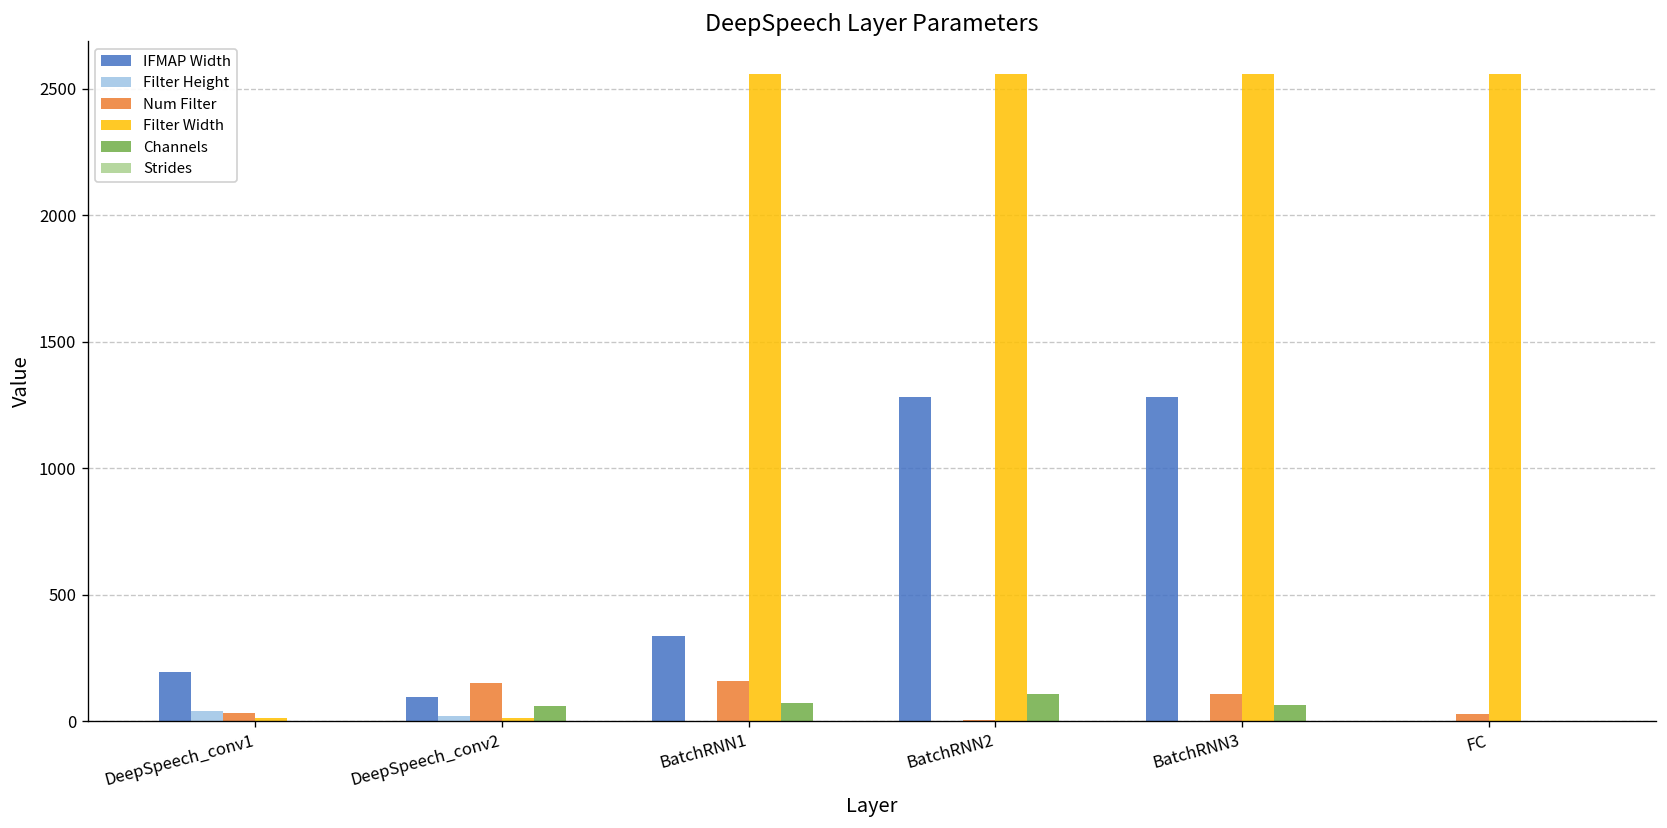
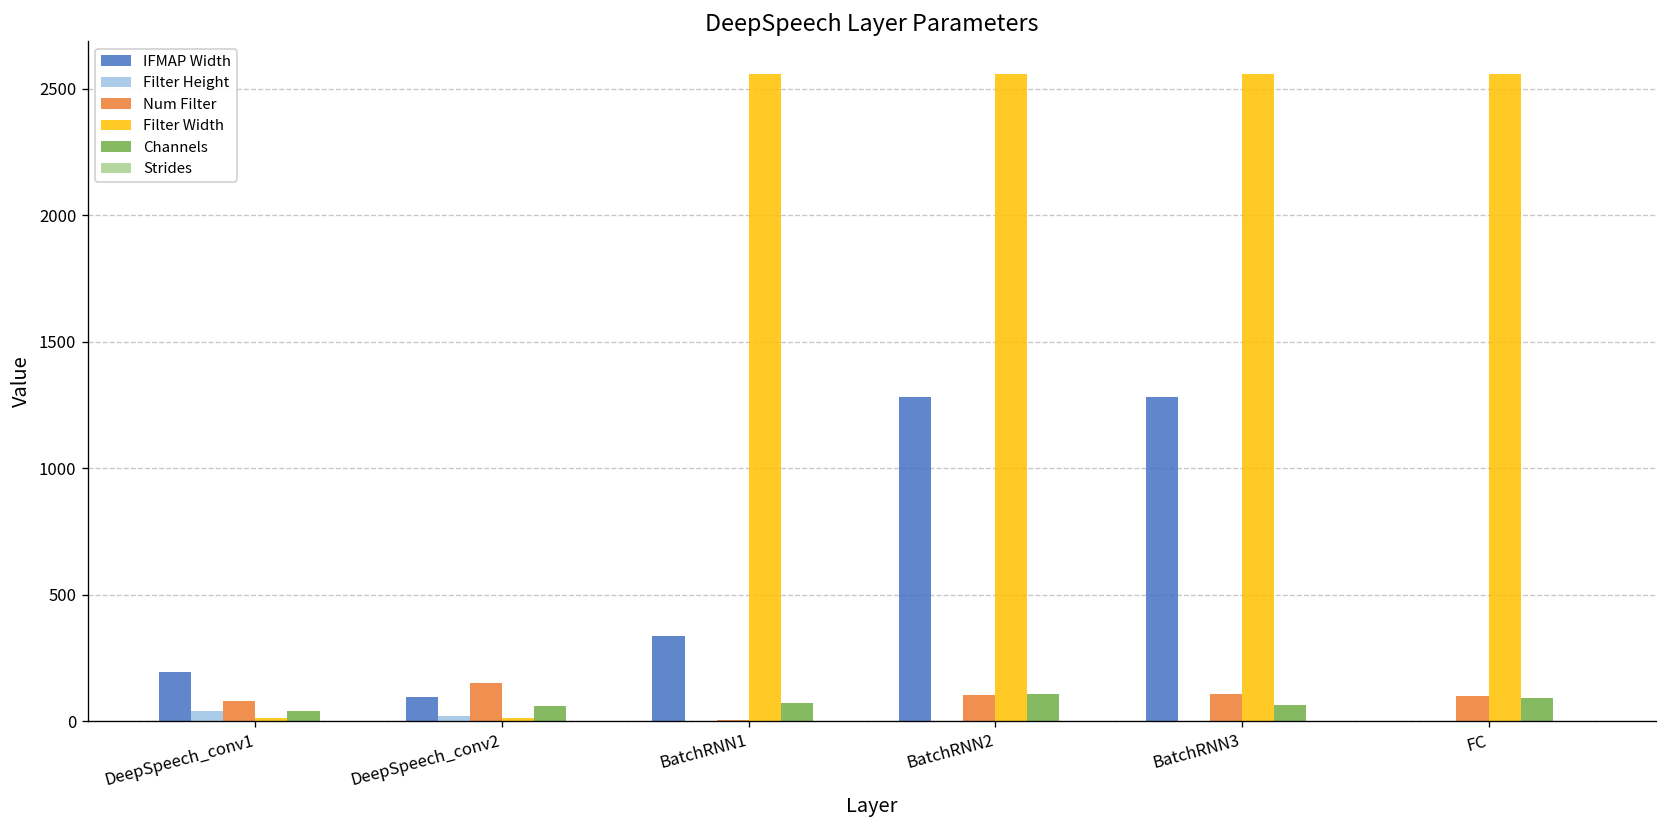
Num Filter, DeepSpeech_conv1: 30 -> 80
Channels, DeepSpeech_conv1: 0 -> 40
Num Filter, BatchRNN1: 160 -> 0
Num Filter, BatchRNN2: 0 -> 110
Num Filter, FC: 30 -> 100
Channels, FC: 0 -> 90
